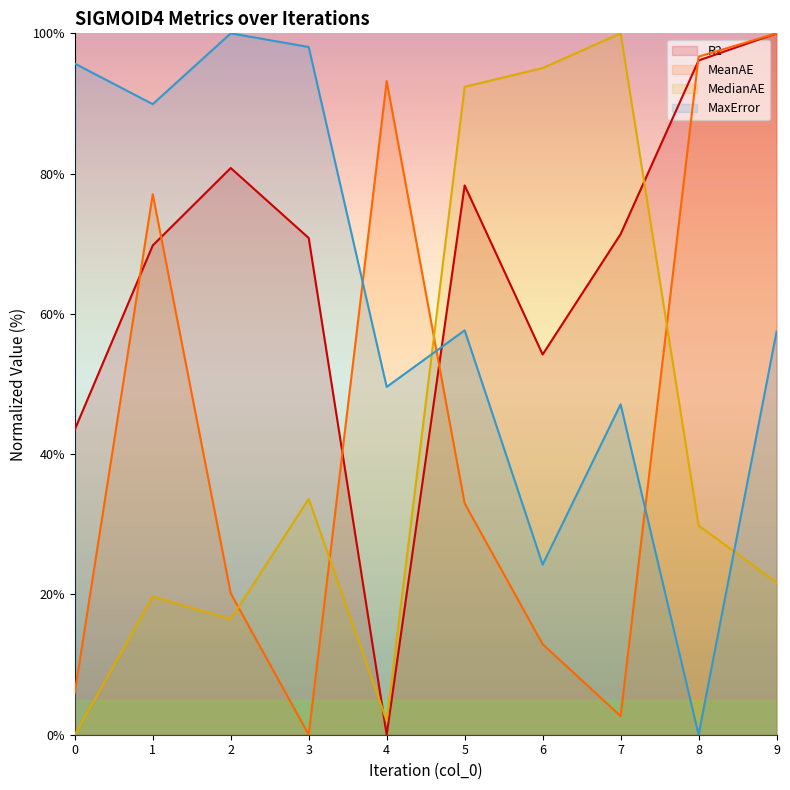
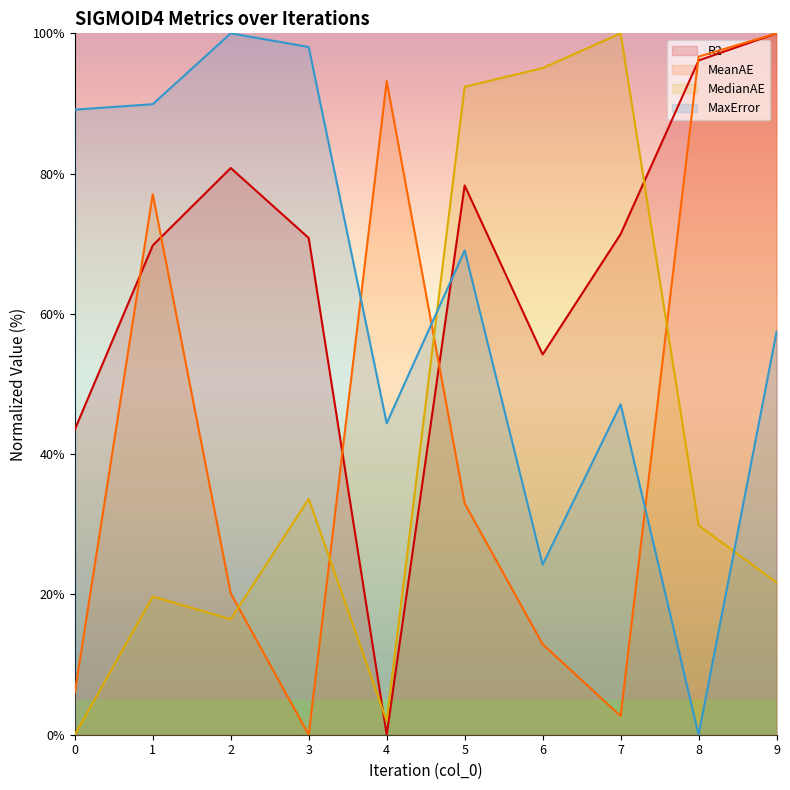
MaxError, 0: 96% -> 89%
MaxError, 4: 50% -> 44%
MaxError, 5: 58% -> 69%
